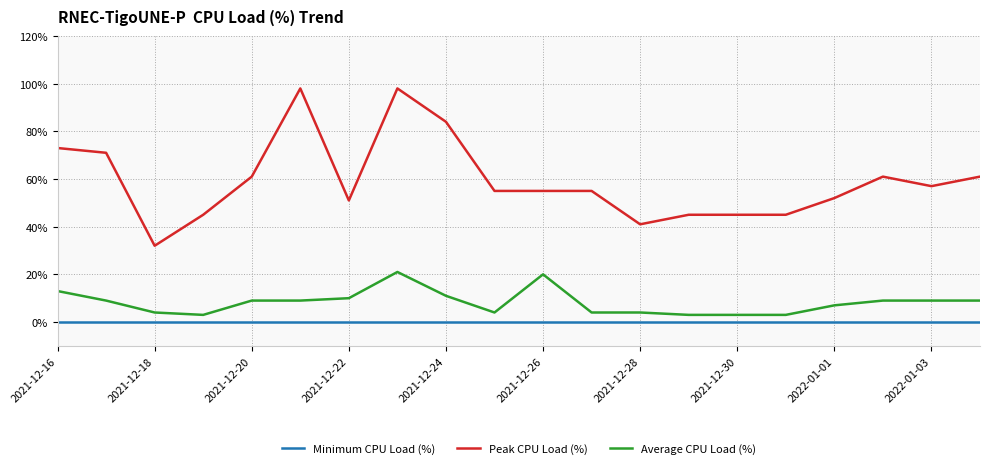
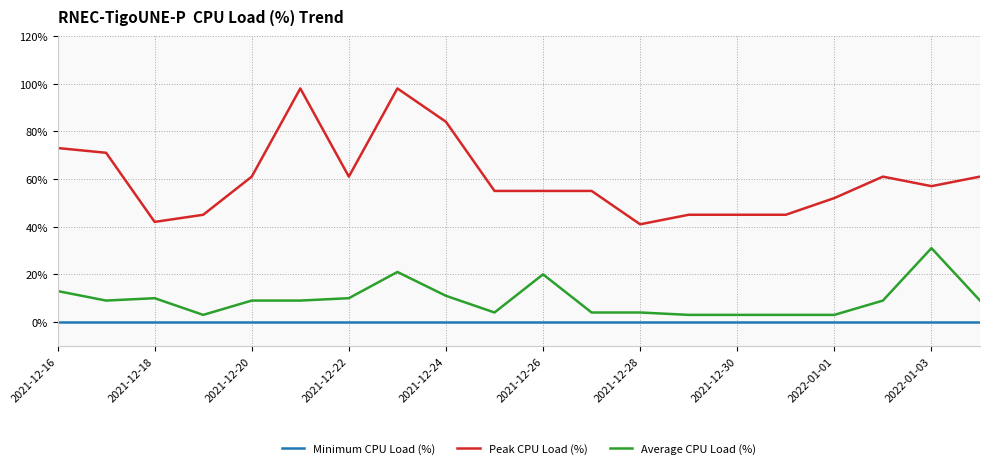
Peak CPU Load (%), 2021-12-18: 32% -> 42%
Average CPU Load (%), 2021-12-18: 4% -> 10%
Peak CPU Load (%), 2021-12-22: 51% -> 61%
Average CPU Load (%), 2022-01-01: 7% -> 3%
Average CPU Load (%), 2022-01-03: 9% -> 31%
